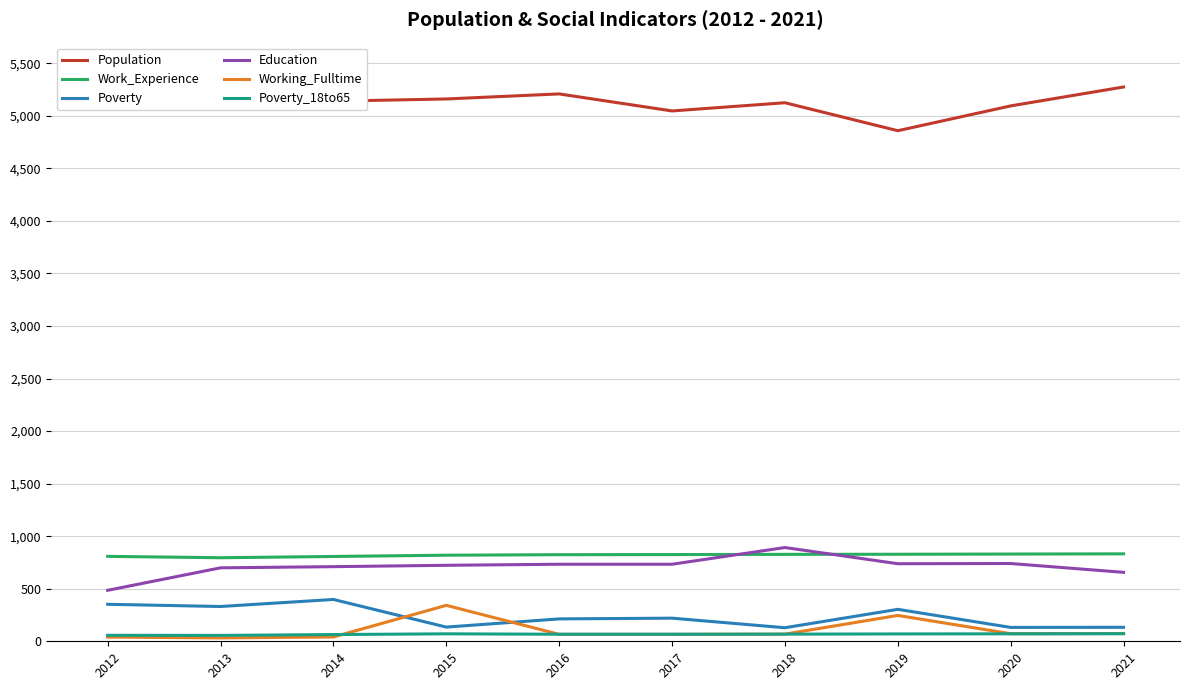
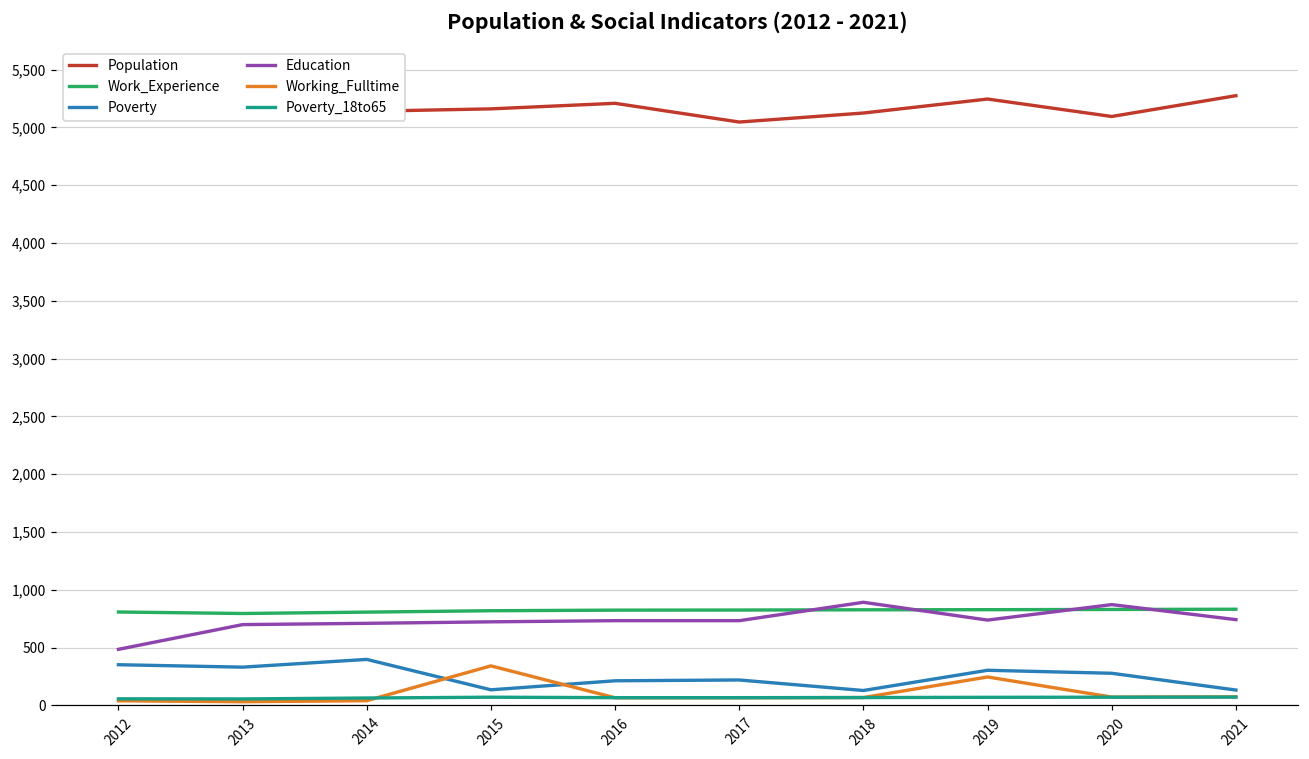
Population, 2019: 4,860 -> 5,250
Poverty, 2020: 130 -> 280
Education, 2020: 740 -> 870
Education, 2021: 660 -> 740
